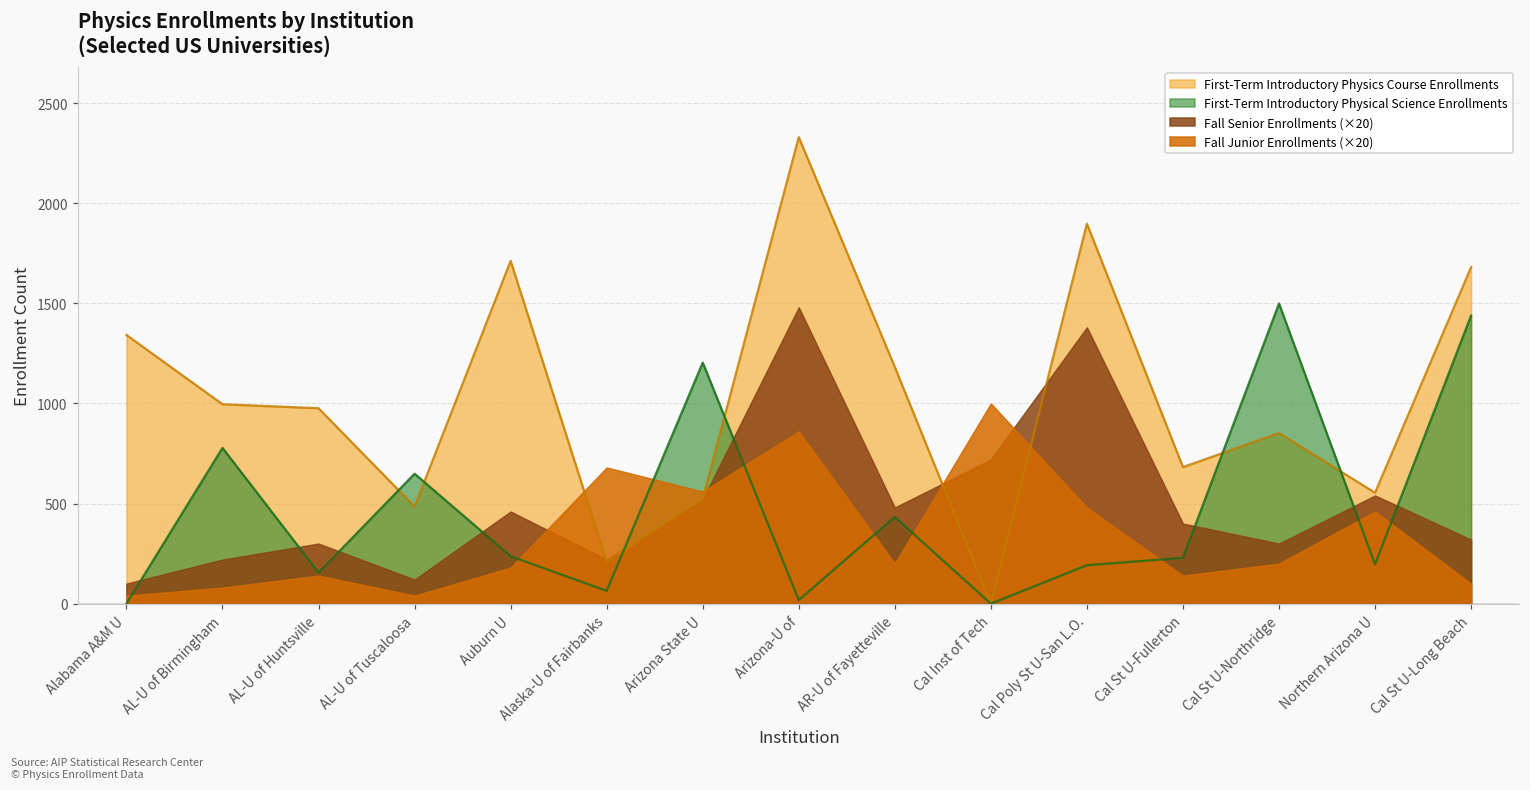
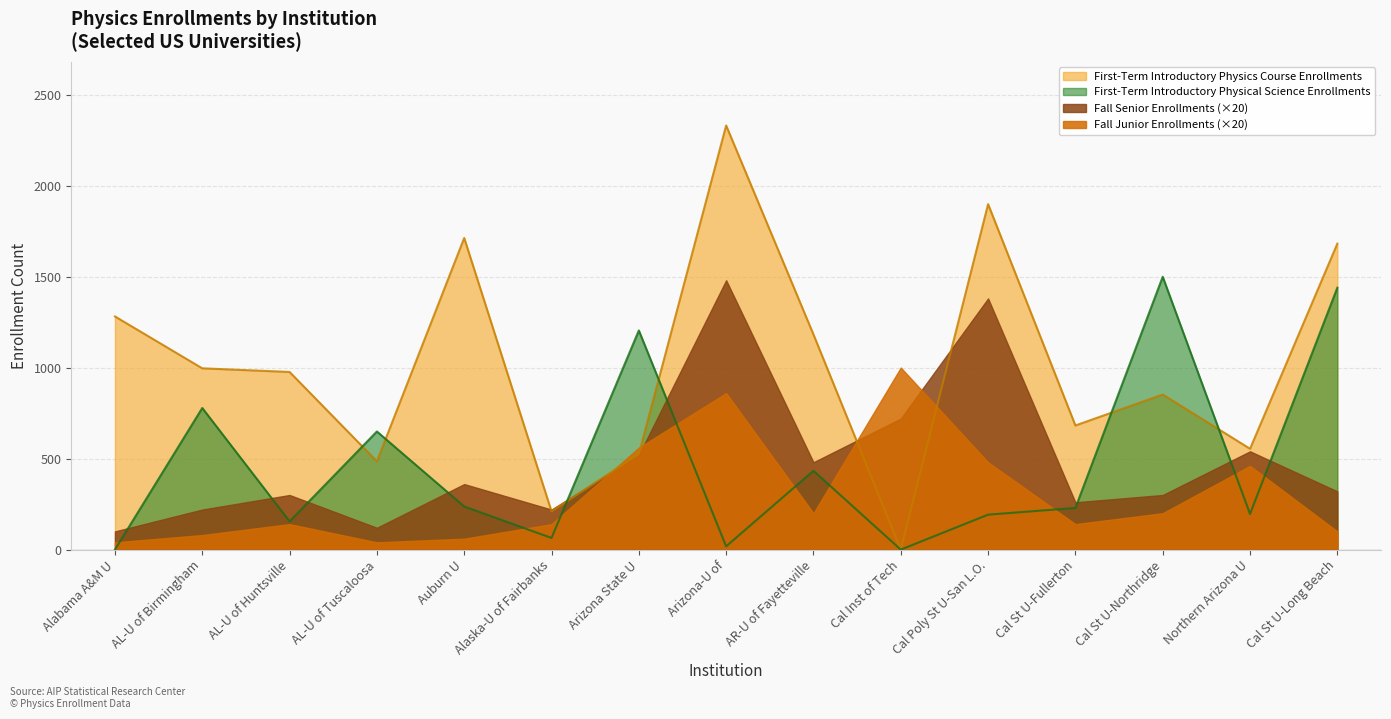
First-Term Introductory Physics Course Enrollments, Alabama A&M U: 1340 -> 1280
Fall Senior Enrollments (×20), Auburn U: 460 -> 360
Fall Junior Enrollments (×20), Auburn U: 180 -> 60
Fall Junior Enrollments (×20), Alaska-U of Fairbanks: 680 -> 140
Fall Senior Enrollments (×20), Cal St U-Fullerton: 400 -> 260
